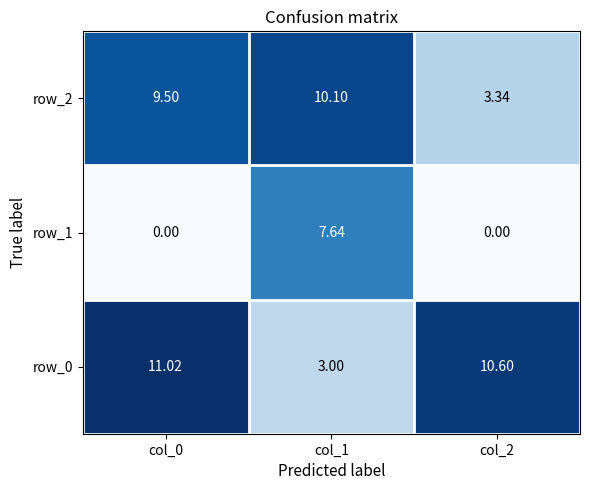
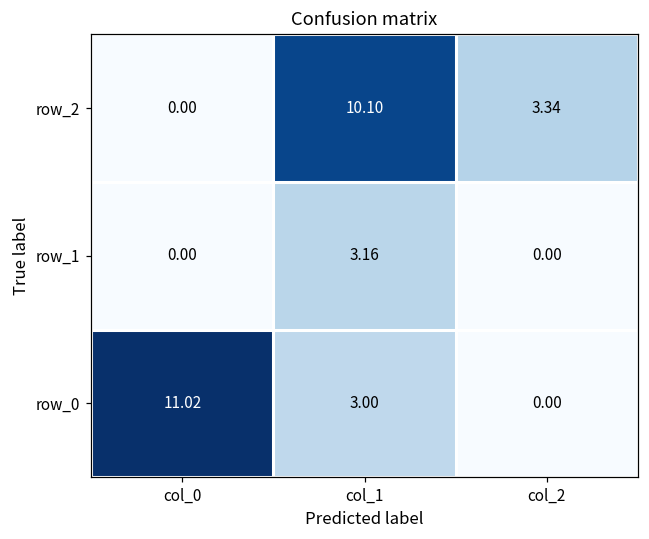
row_2, col_0: 9.50 -> 0.00
row_1, col_1: 7.64 -> 3.16
row_0, col_2: 10.60 -> 0.00
